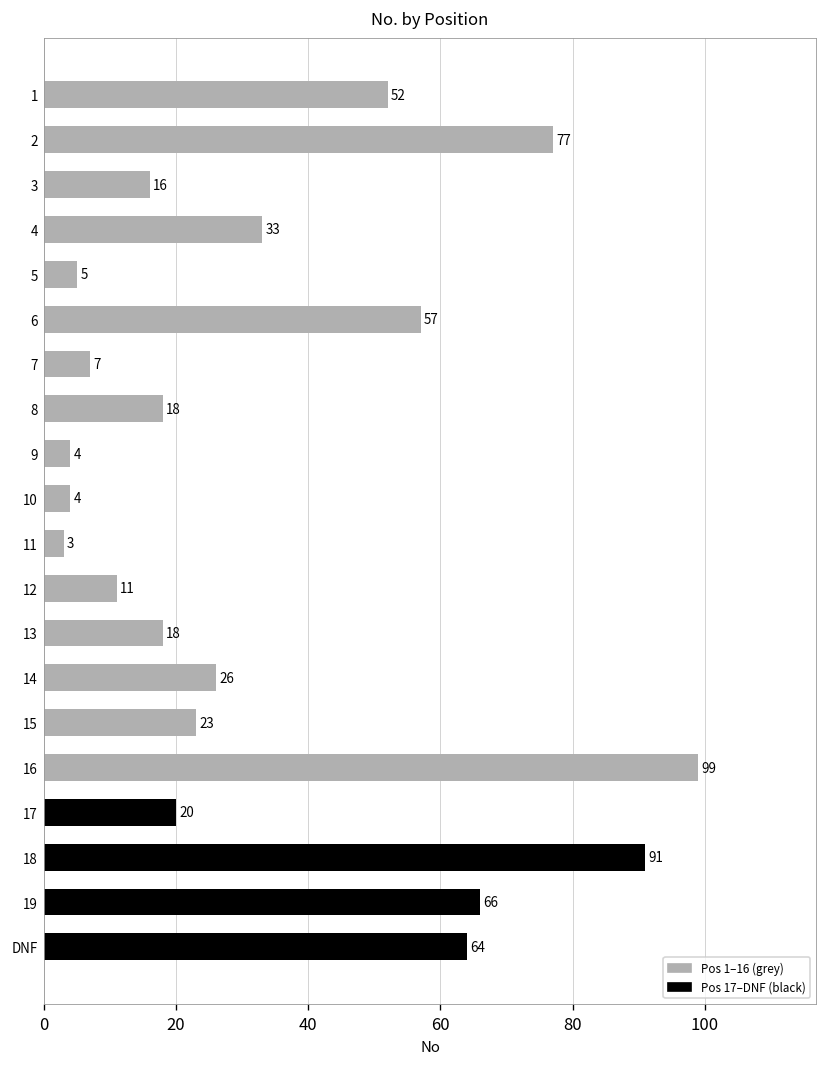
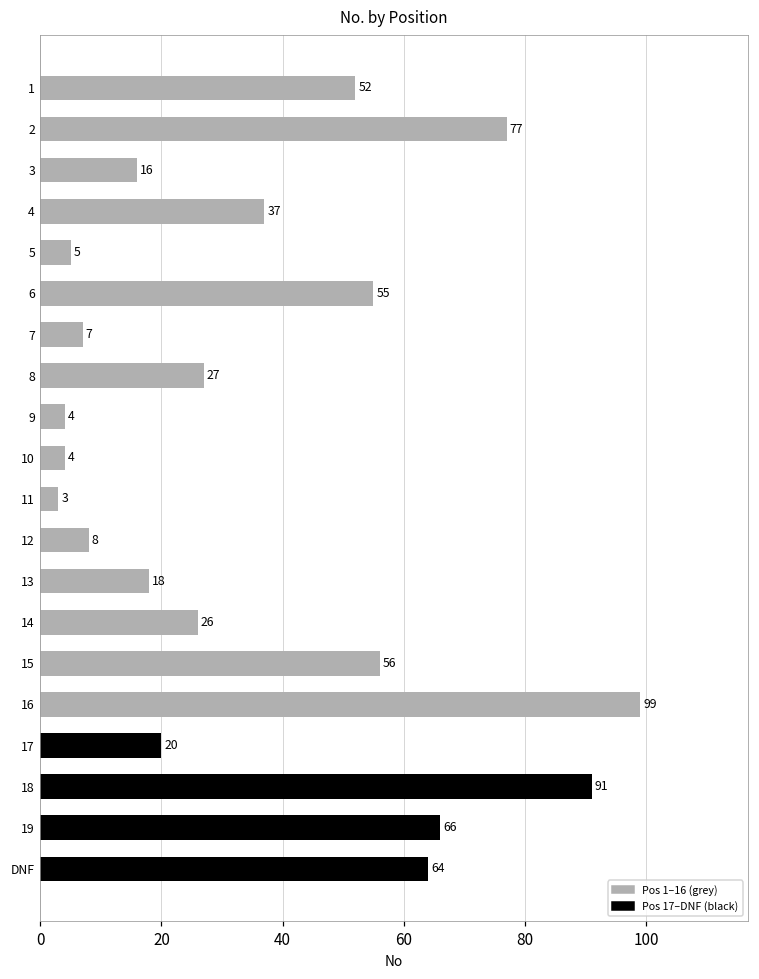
4: 33 -> 37
6: 57 -> 55
8: 18 -> 27
12: 11 -> 8
15: 23 -> 56
